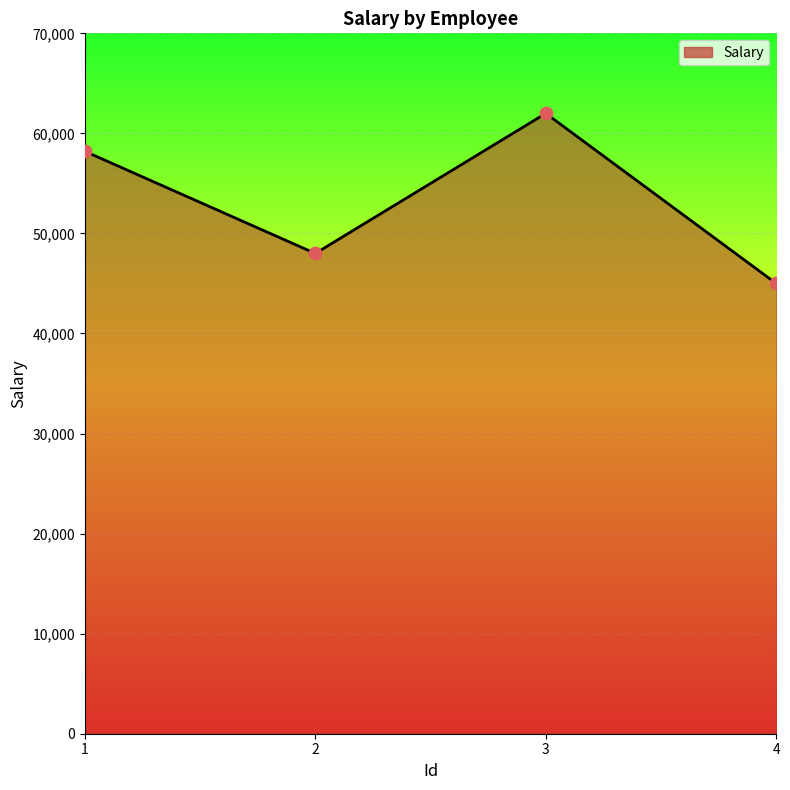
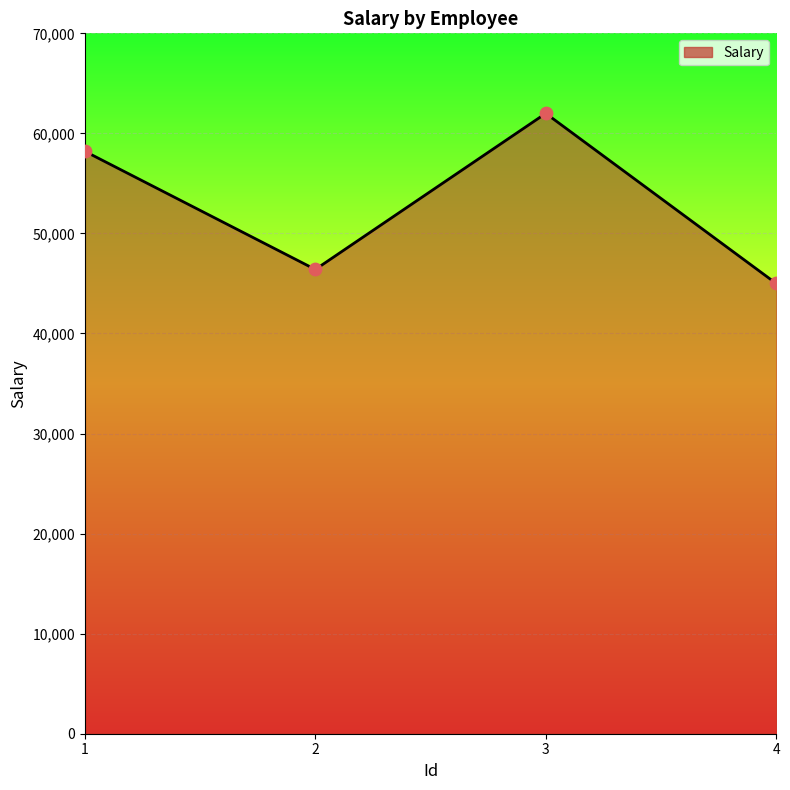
2: 48,000 -> 46,400
